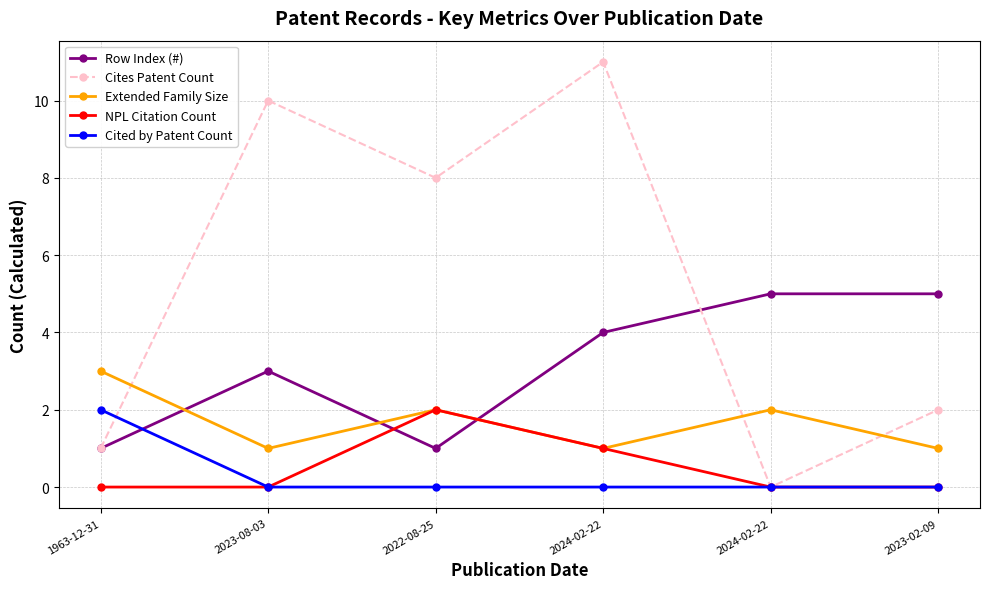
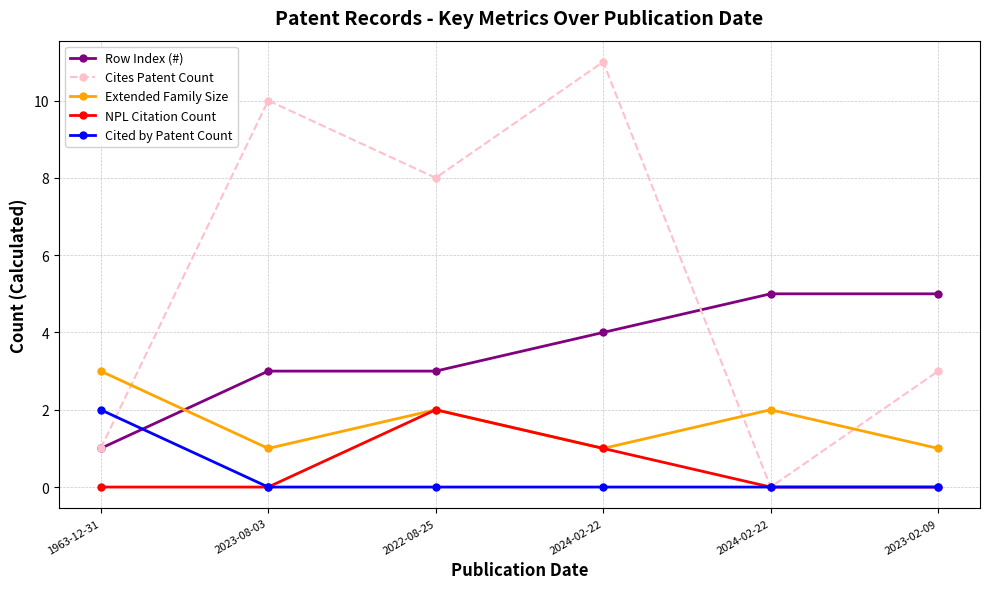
Row Index (#), 2022-08-25: 1 -> 3
Cites Patent Count, 2023-02-09: 2 -> 3
